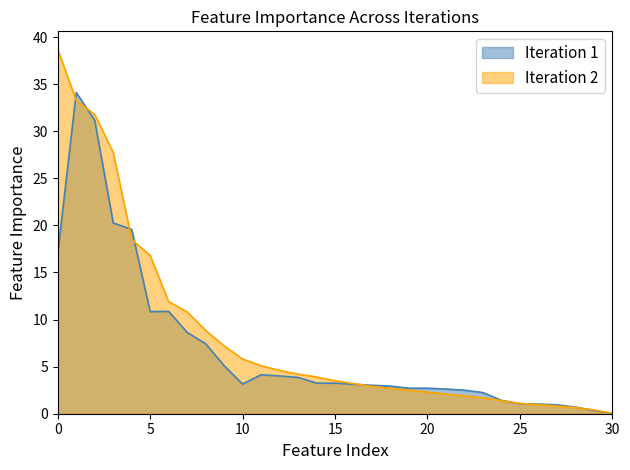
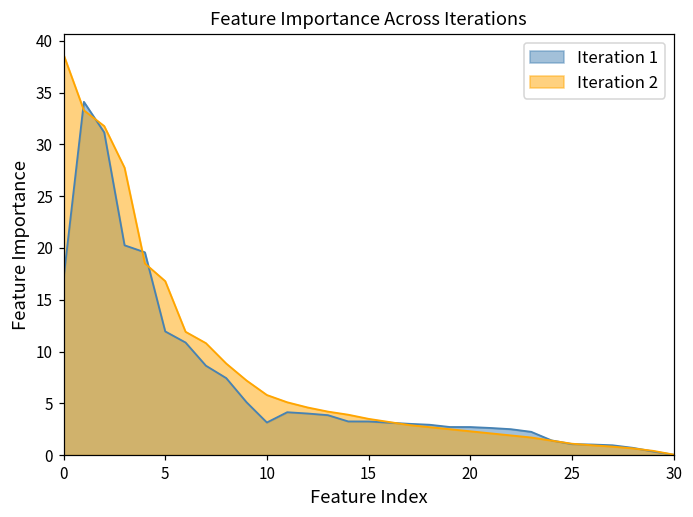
Iteration 1, 5: 11 -> 12
